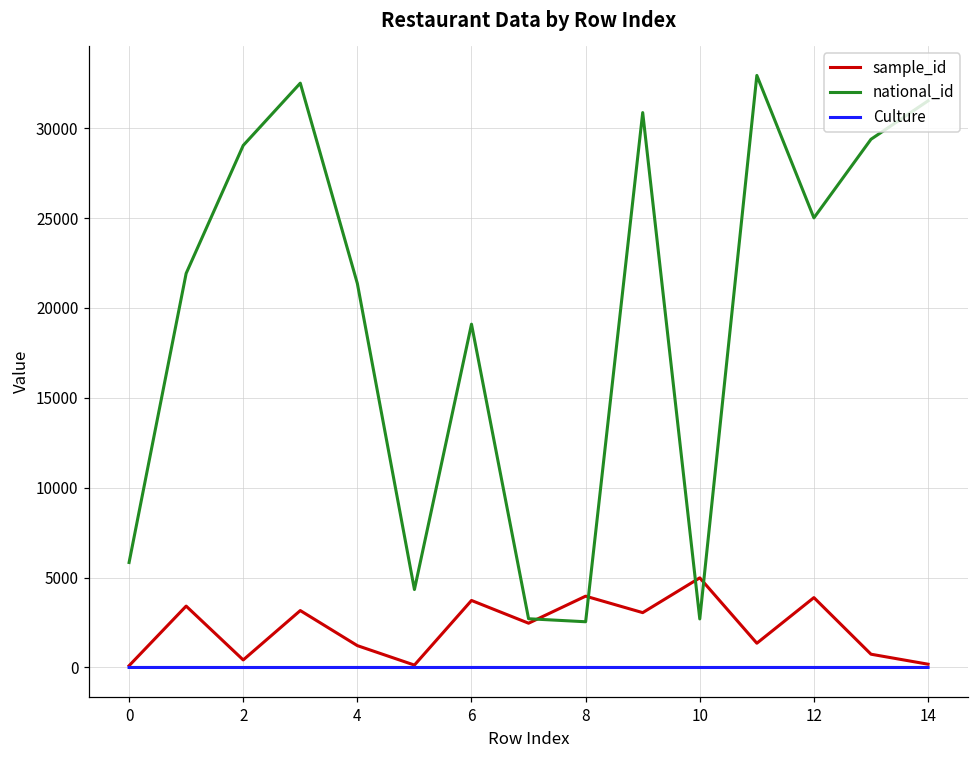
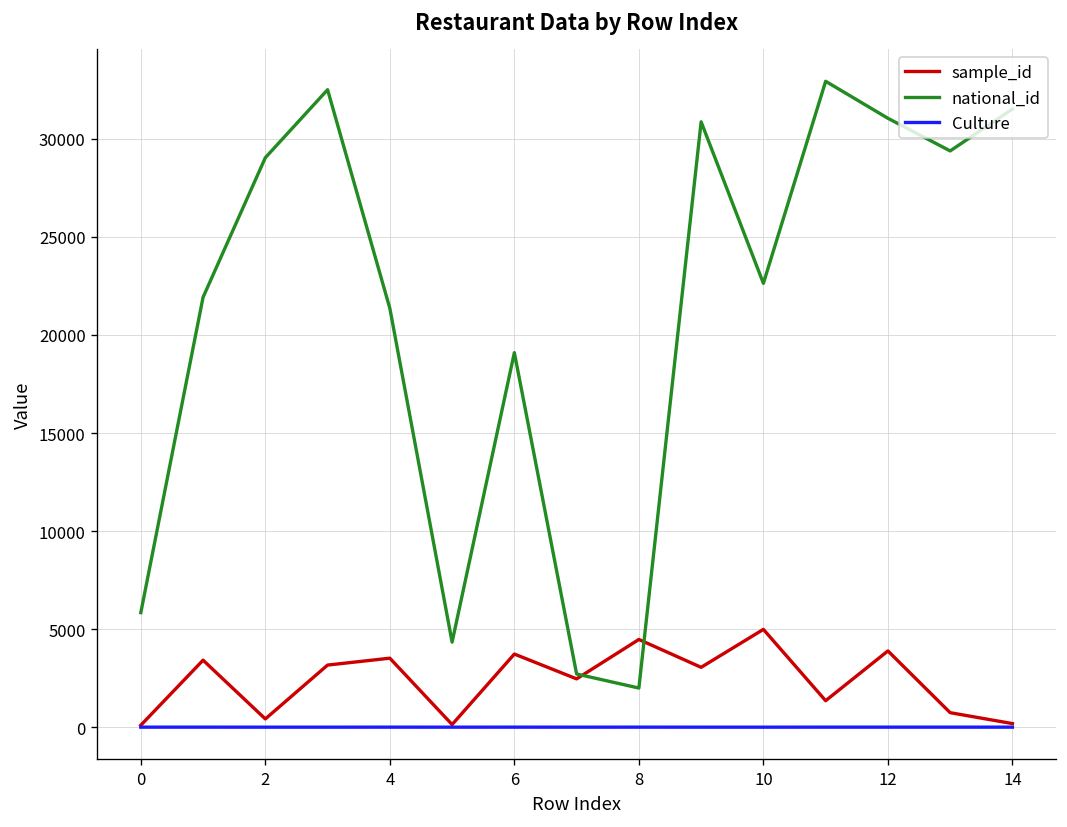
sample_id, 4: 1200 -> 3500
sample_id, 8: 4000 -> 4500
national_id, 8: 2500 -> 2000
national_id, 10: 2700 -> 22600
national_id, 12: 25000 -> 31100
